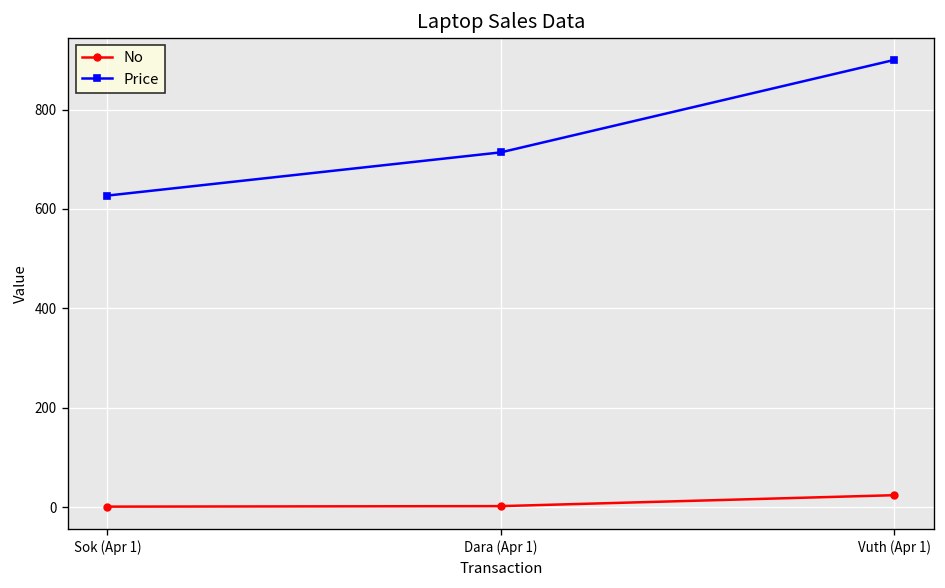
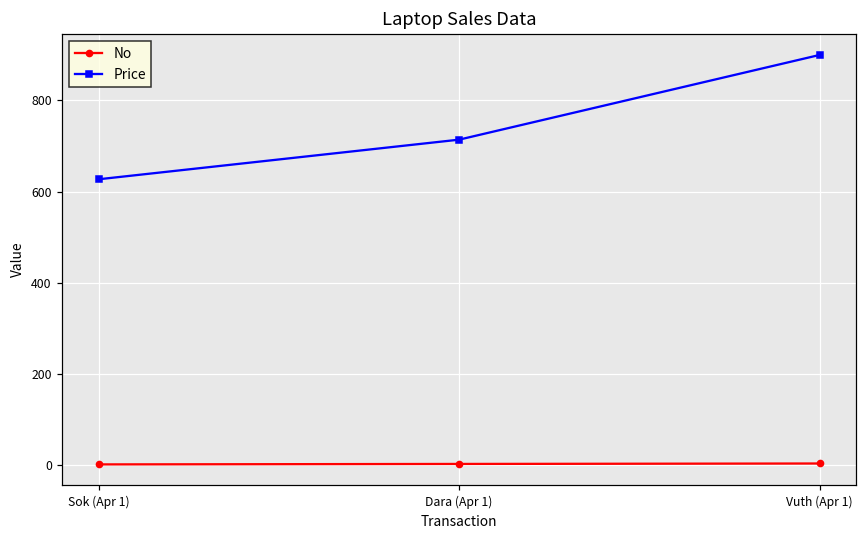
No, Vuth (Apr 1): 20 -> 0
